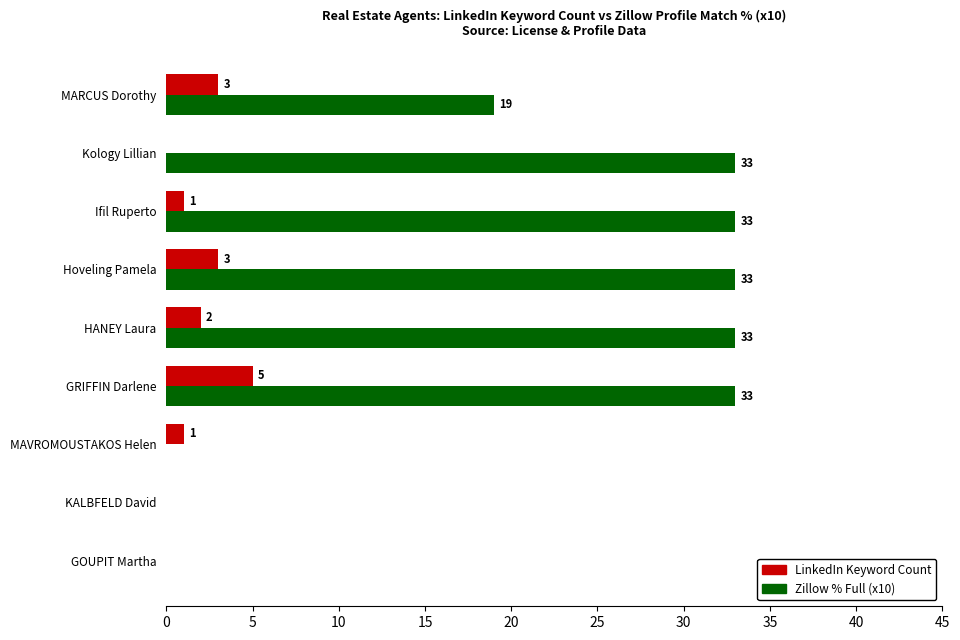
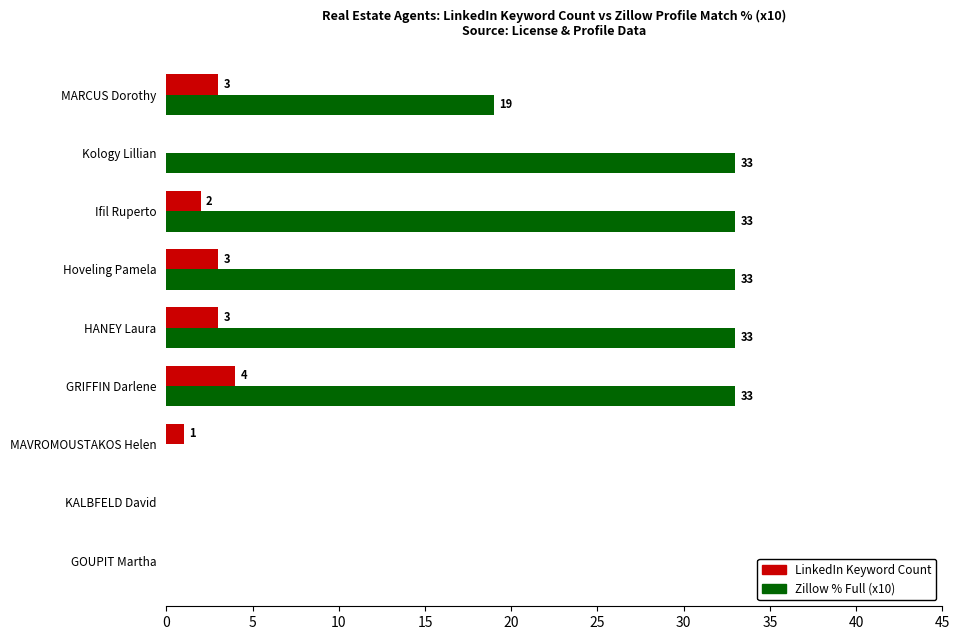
LinkedIn Keyword Count, Ifil Ruperto: 1 -> 2
LinkedIn Keyword Count, HANEY Laura: 2 -> 3
LinkedIn Keyword Count, GRIFFIN Darlene: 5 -> 4
